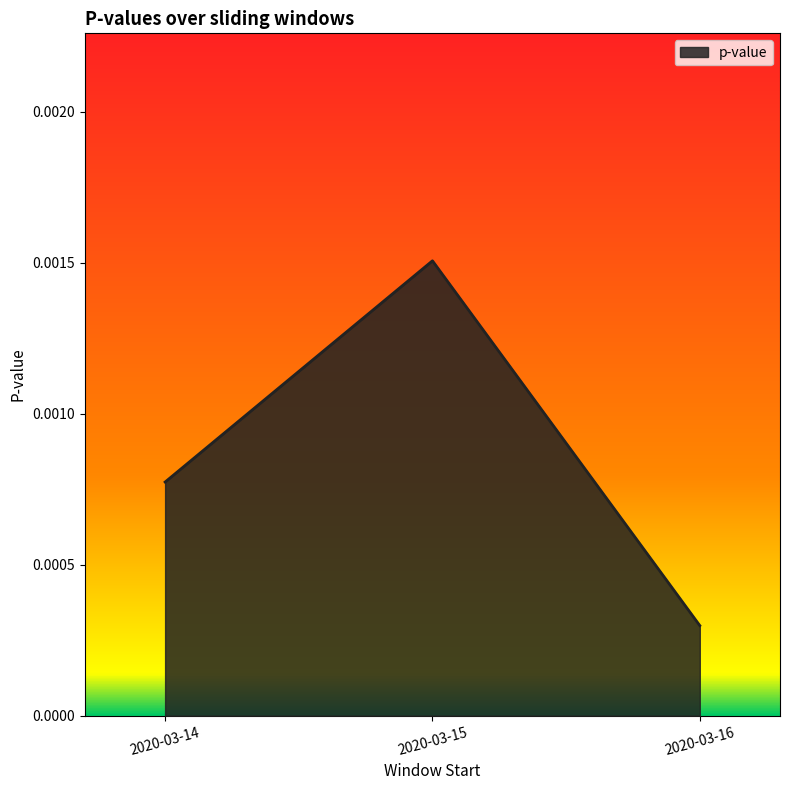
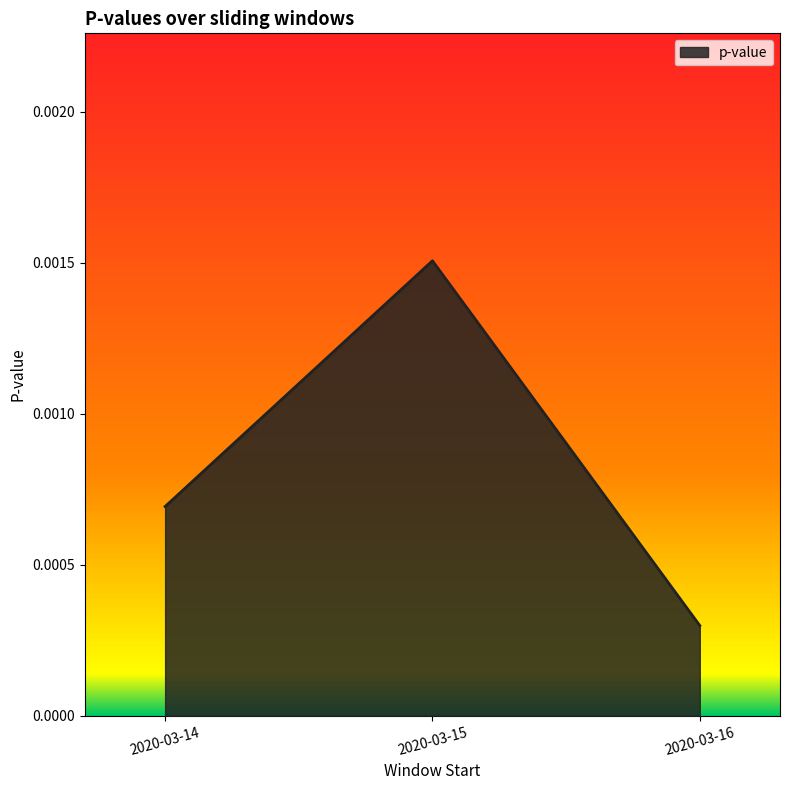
2020-03-14: 0.00077 -> 0.00069
